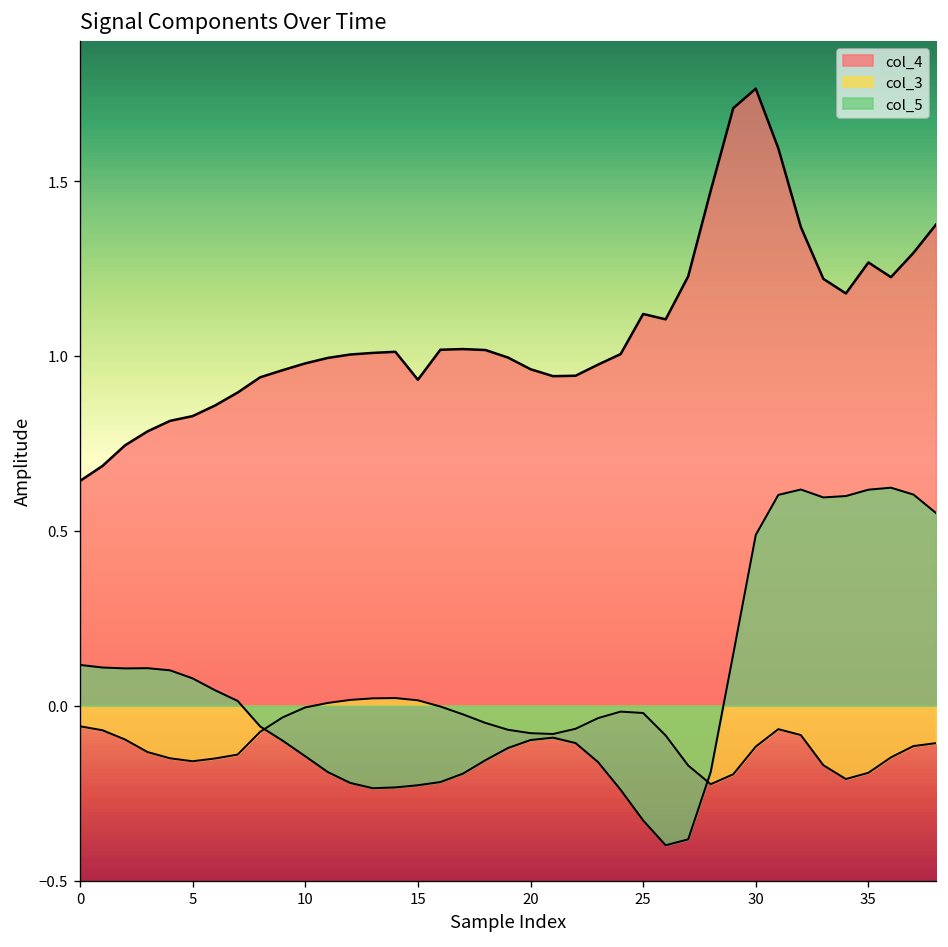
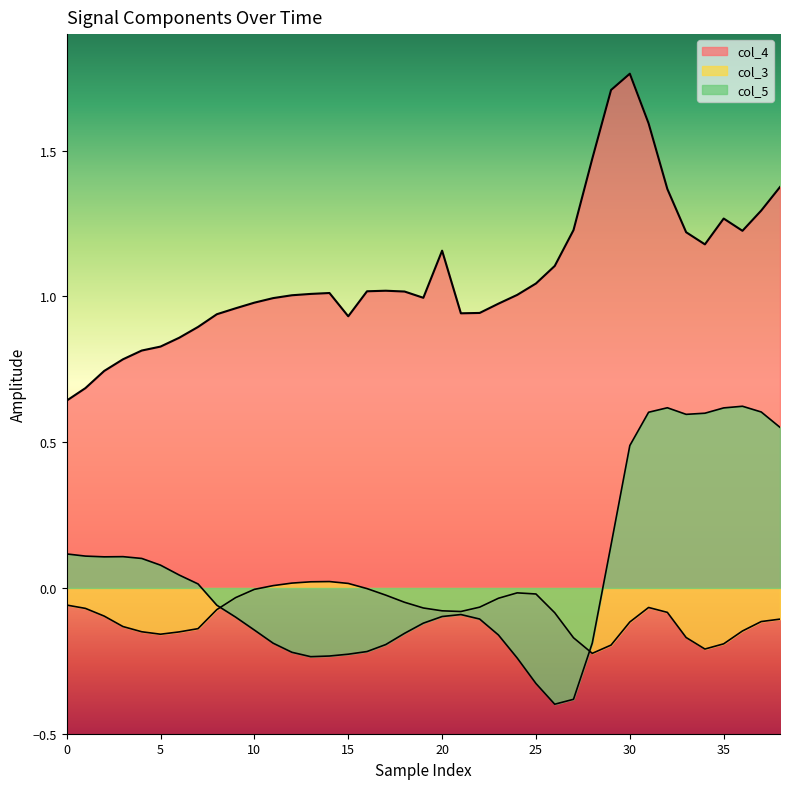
col_4, 20: 0.96 -> 1.16
col_4, 25: 1.12 -> 1.04
